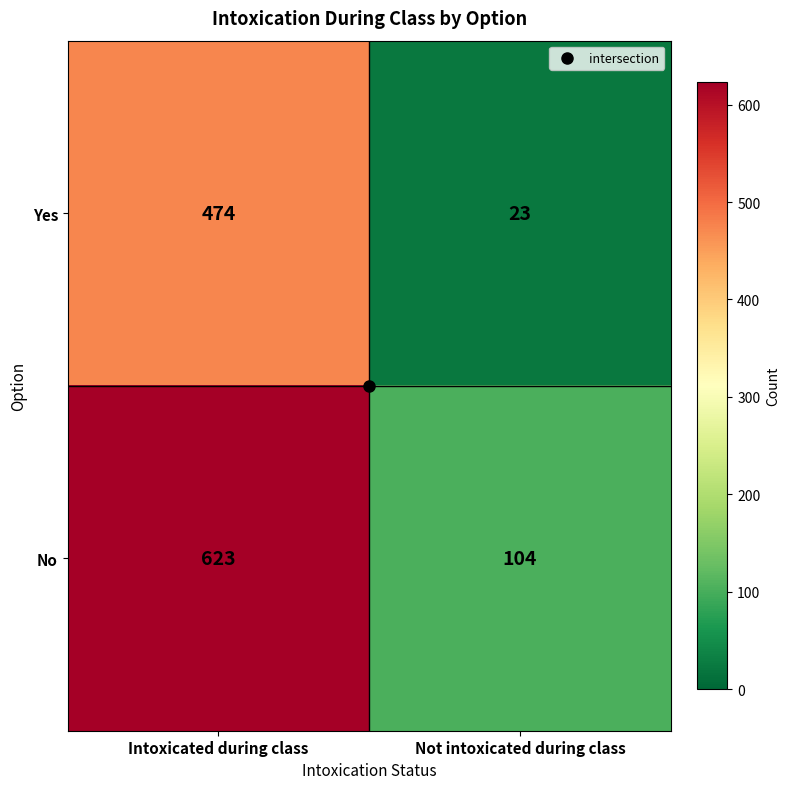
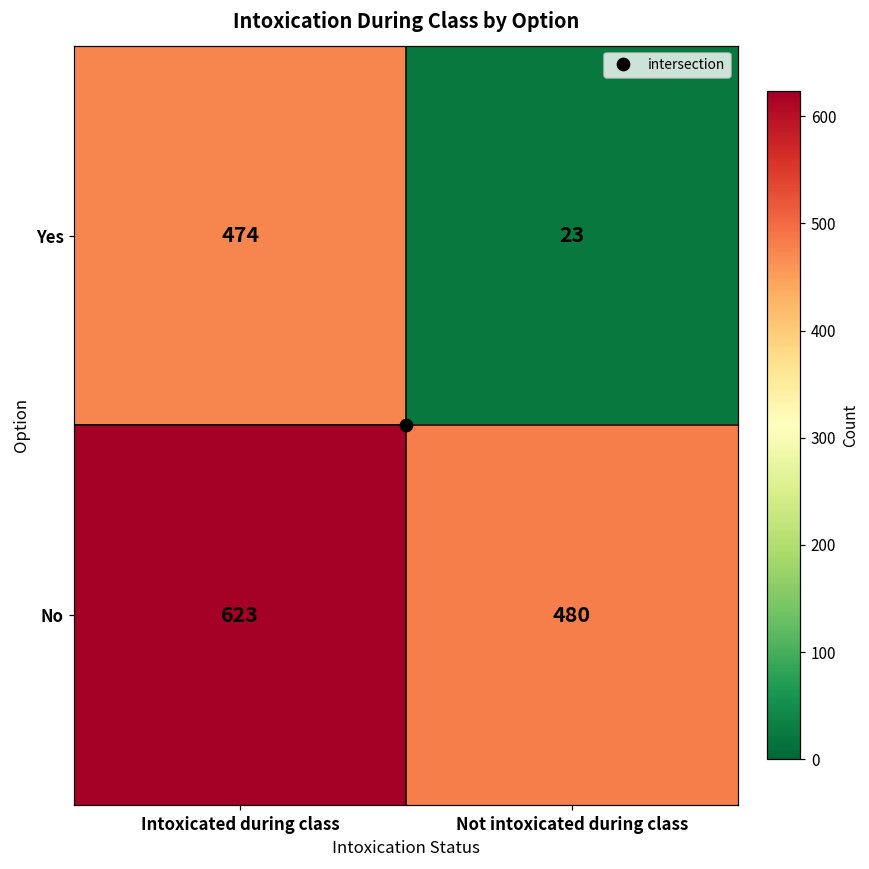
No, Not intoxicated during class: 104 -> 480
